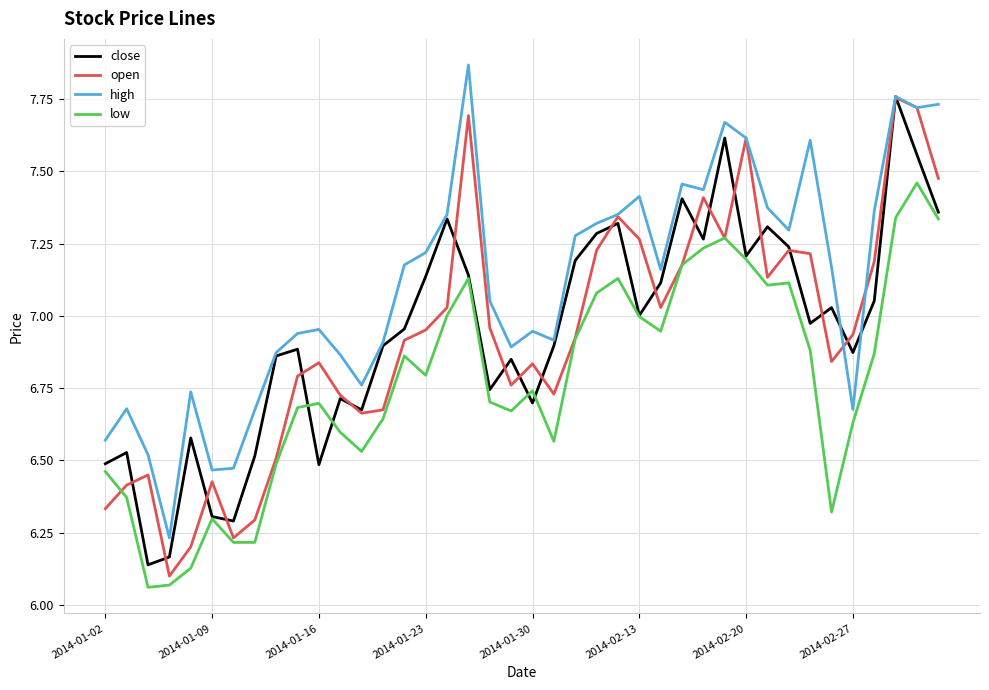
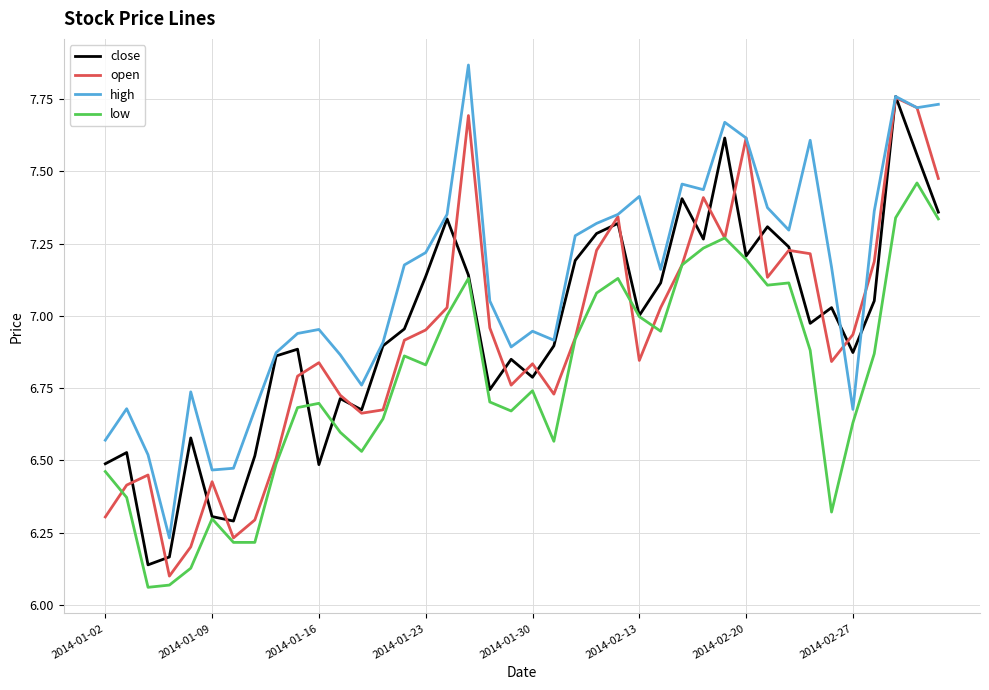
open, 2014-01-02: 6.33 -> 6.30
low, 2014-01-23: 6.79 -> 6.83
close, 2014-01-30: 6.70 -> 6.79
open, 2014-02-13: 7.27 -> 6.85
